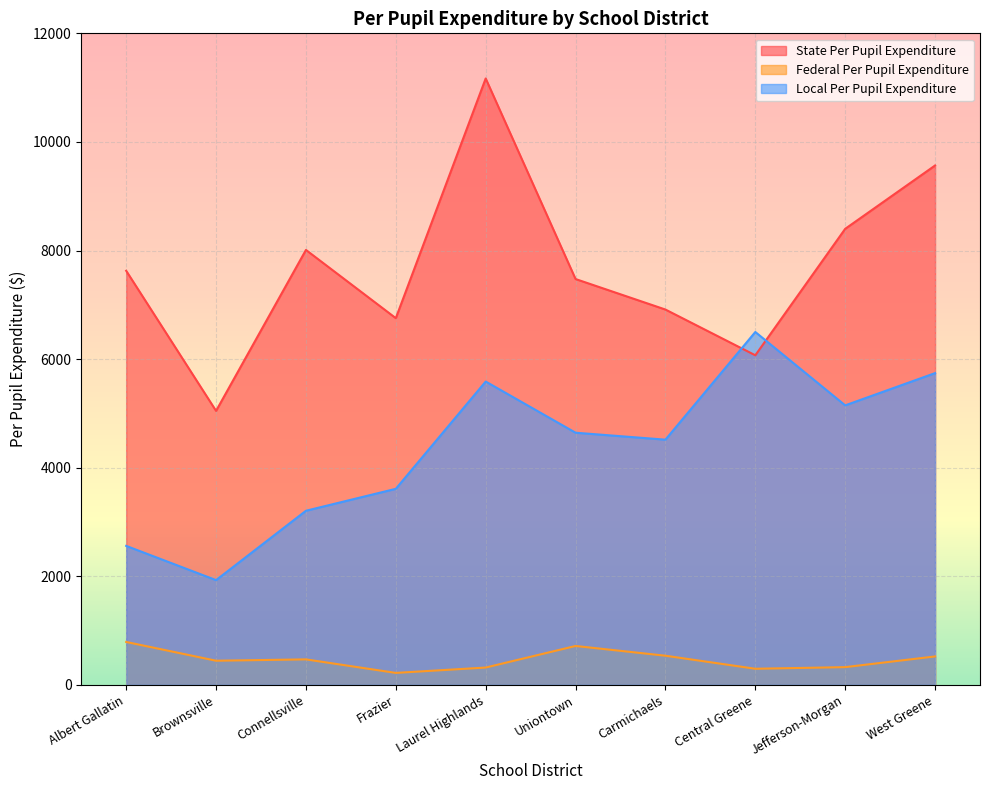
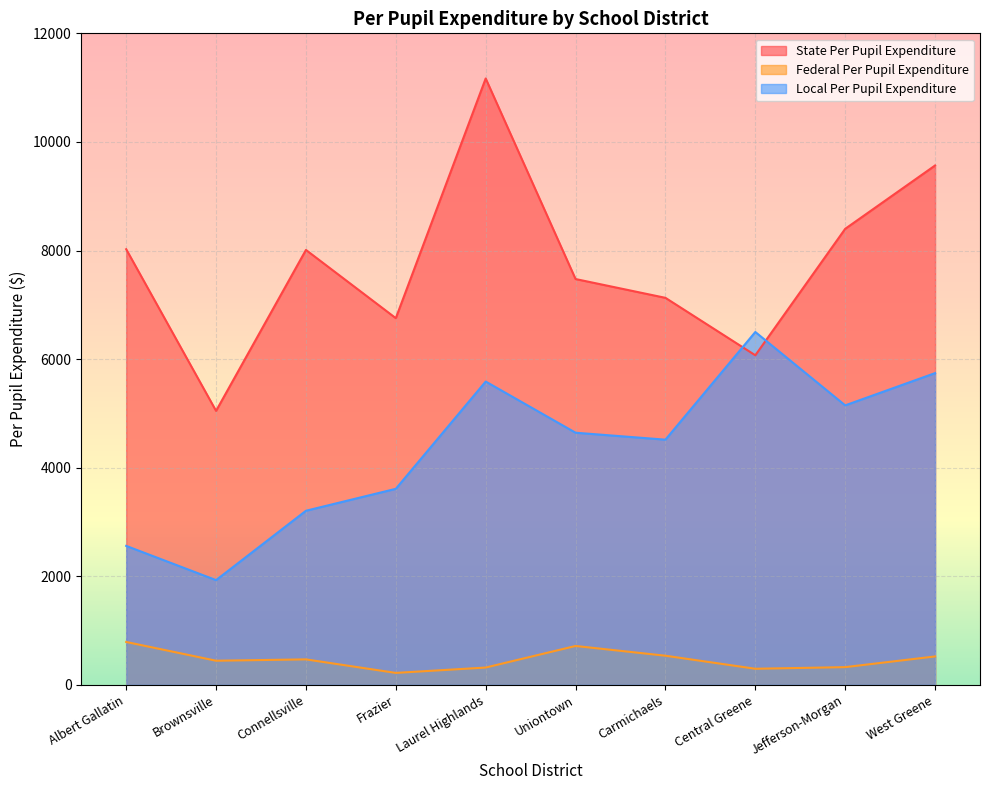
State Per Pupil Expenditure, Albert Gallatin: 7600 -> 8000
State Per Pupil Expenditure, Carmichaels: 6900 -> 7100
